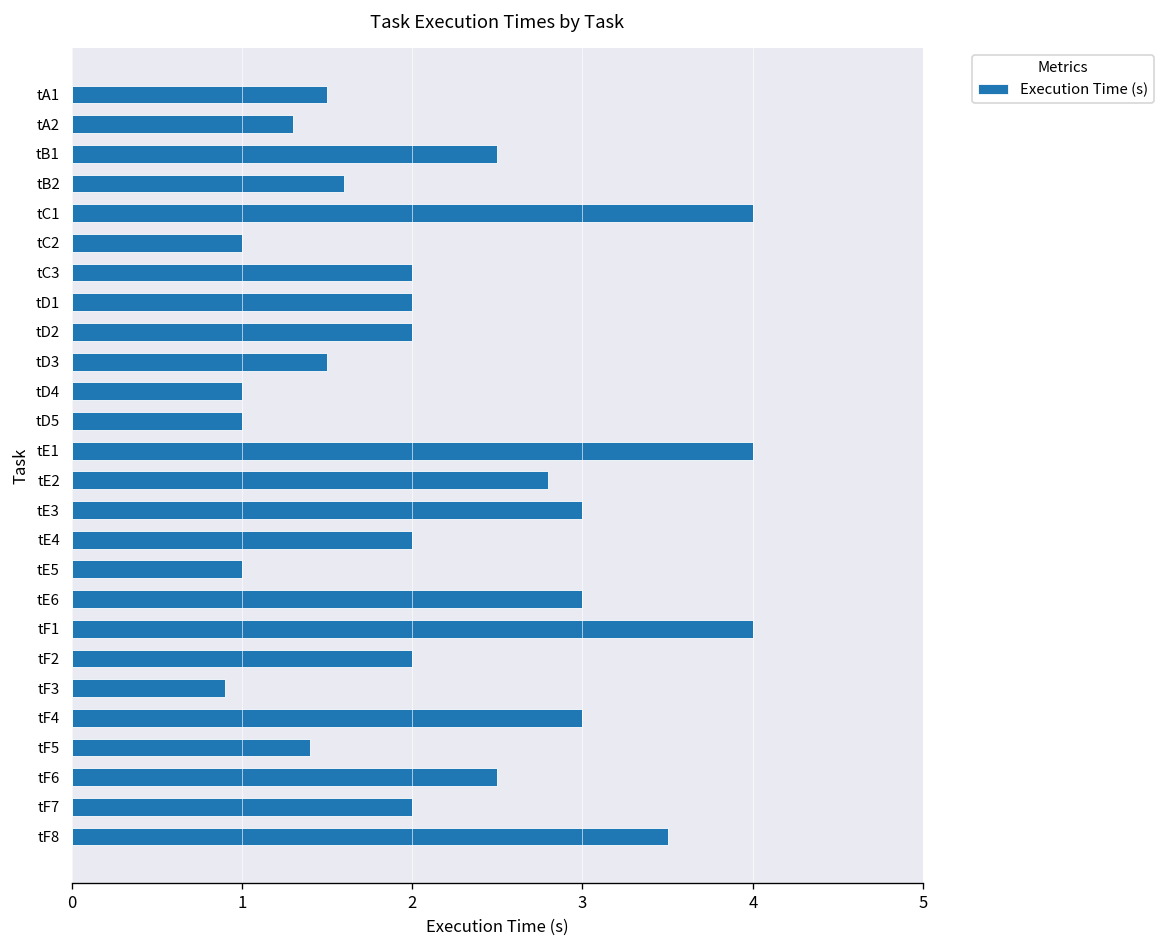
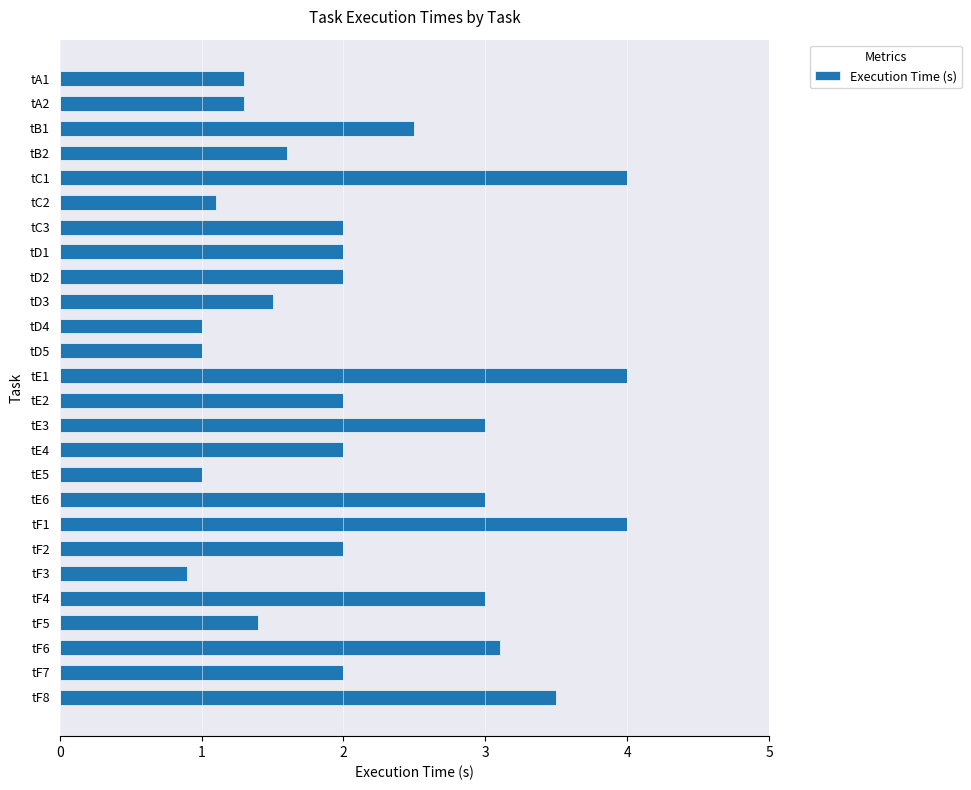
tA1: 1.5 -> 1.3
tC2: 1.0 -> 1.1
tE2: 2.8 -> 2.0
tF6: 2.5 -> 3.1
